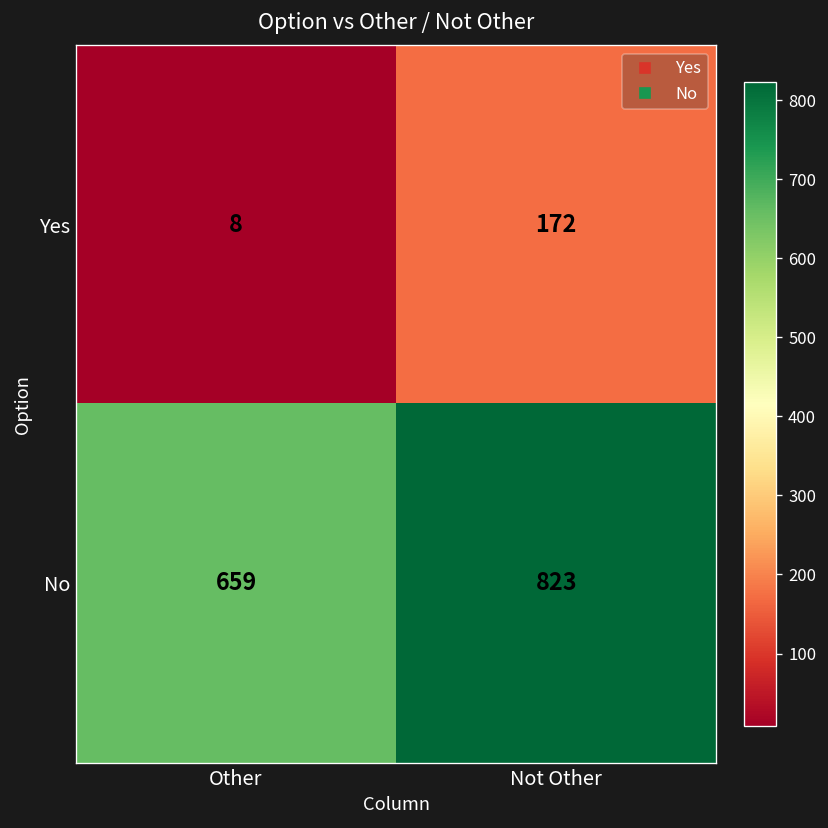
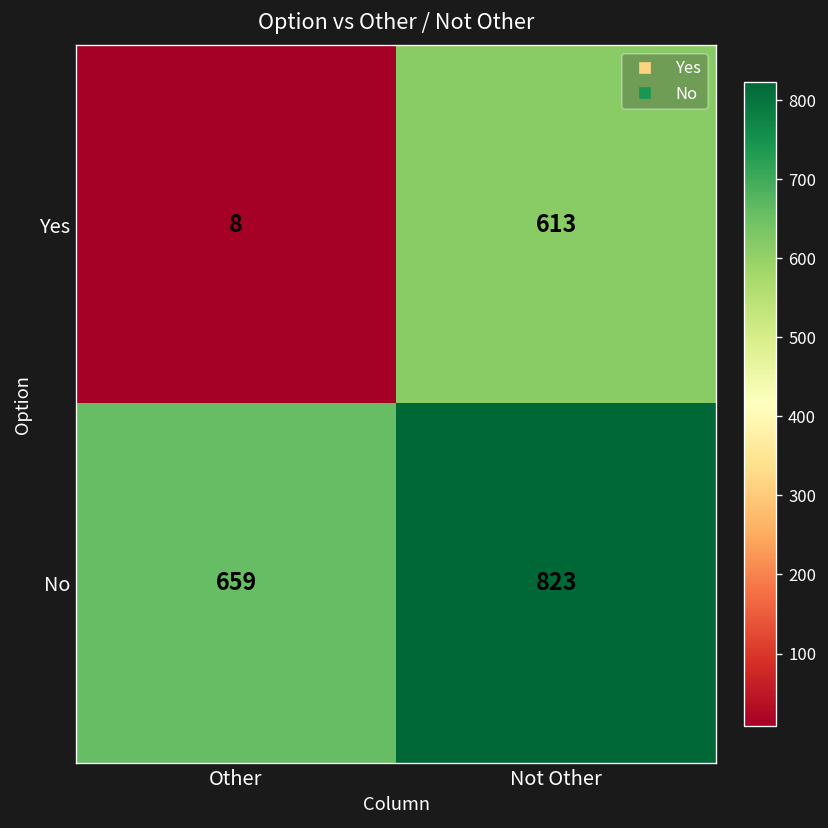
Yes, Not Other: 172 -> 613
